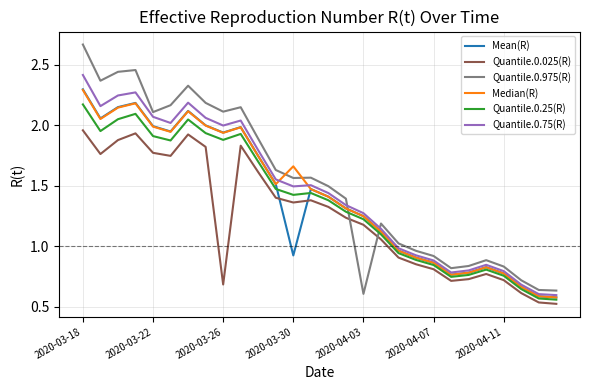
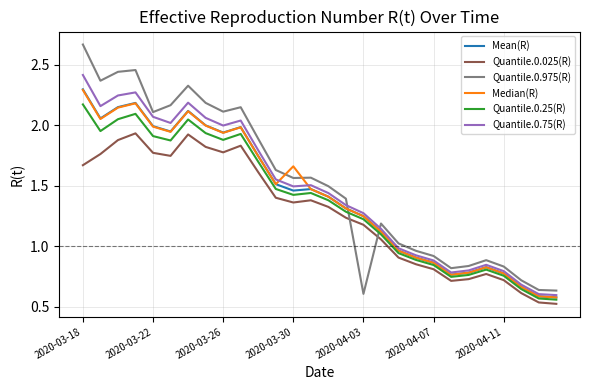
Quantile.0.025(R), 2020-03-18: 1.96 -> 1.67
Quantile.0.025(R), 2020-03-26: 0.69 -> 1.78
Mean(R), 2020-03-30: 0.93 -> 1.46
